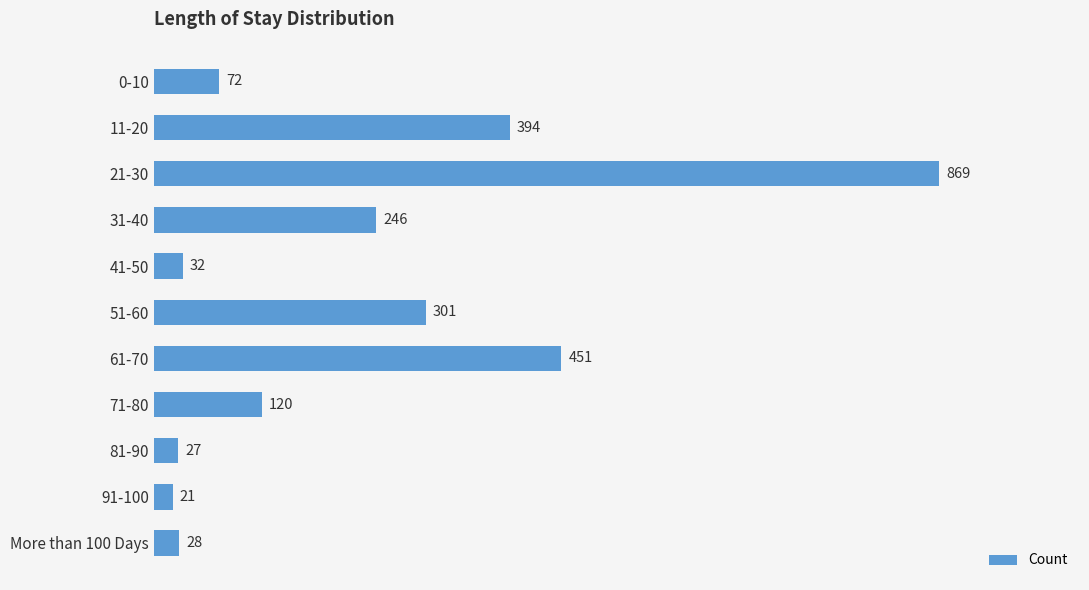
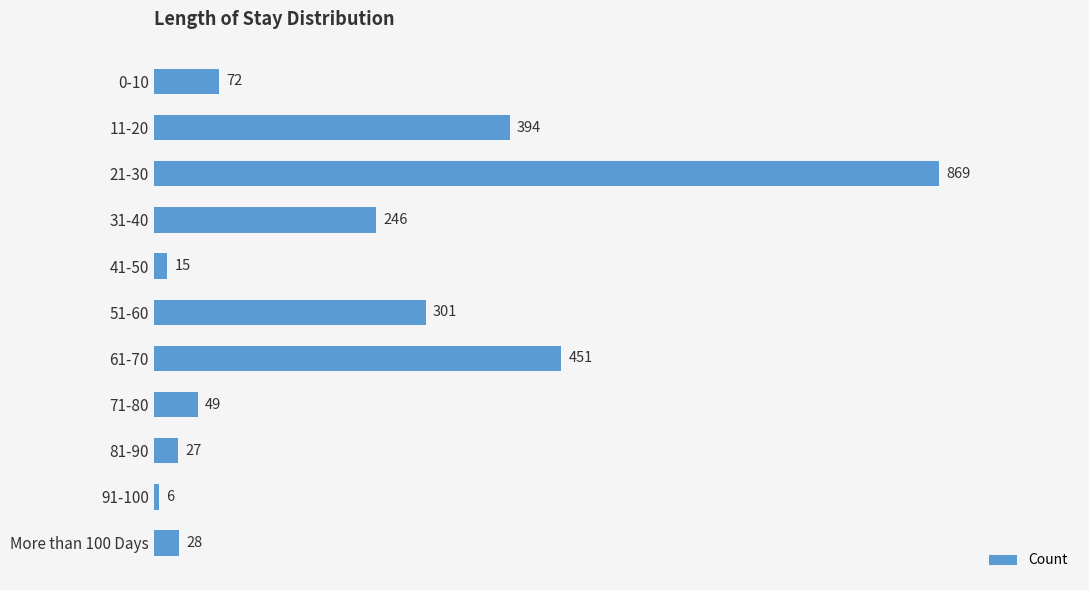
41-50: 32 -> 15
71-80: 120 -> 49
91-100: 21 -> 6
